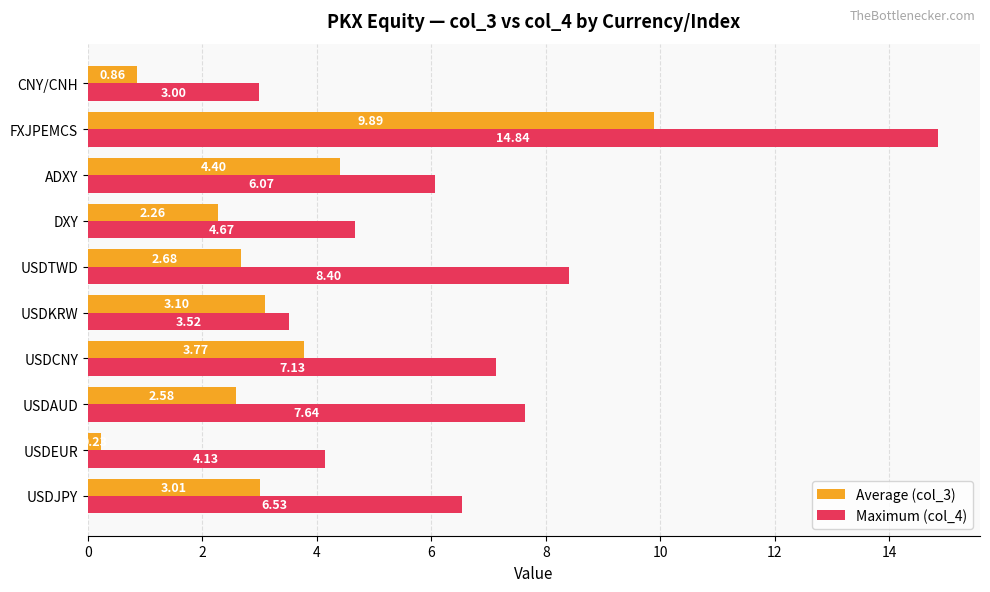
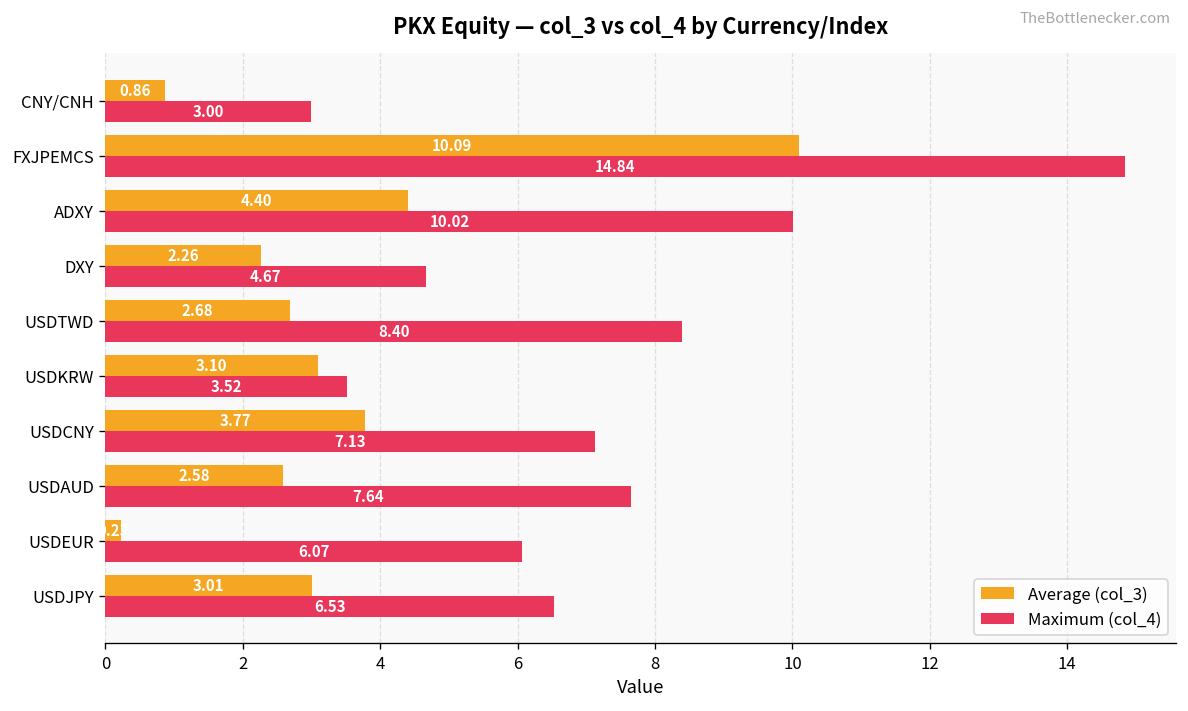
Average (col_3), FXJPEMCS: 9.89 -> 10.09
Maximum (col_4), ADXY: 6.07 -> 10.02
Maximum (col_4), USDEUR: 4.13 -> 6.07
